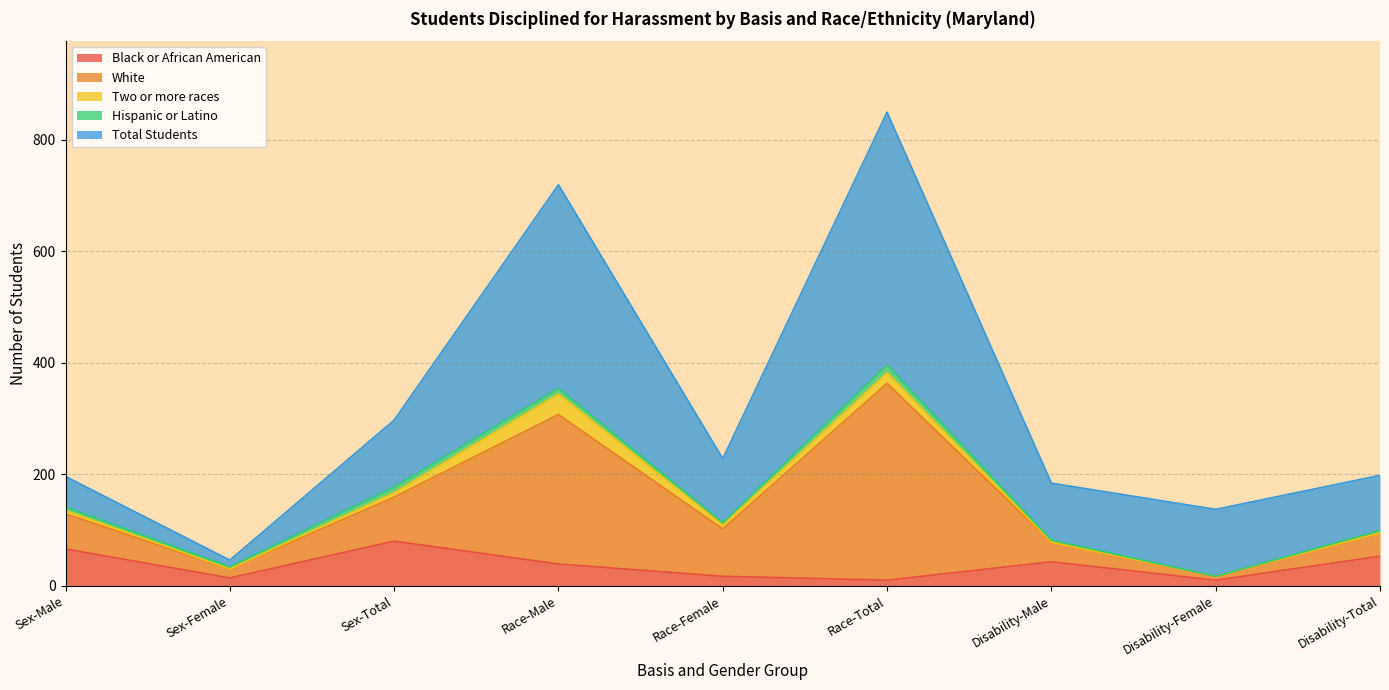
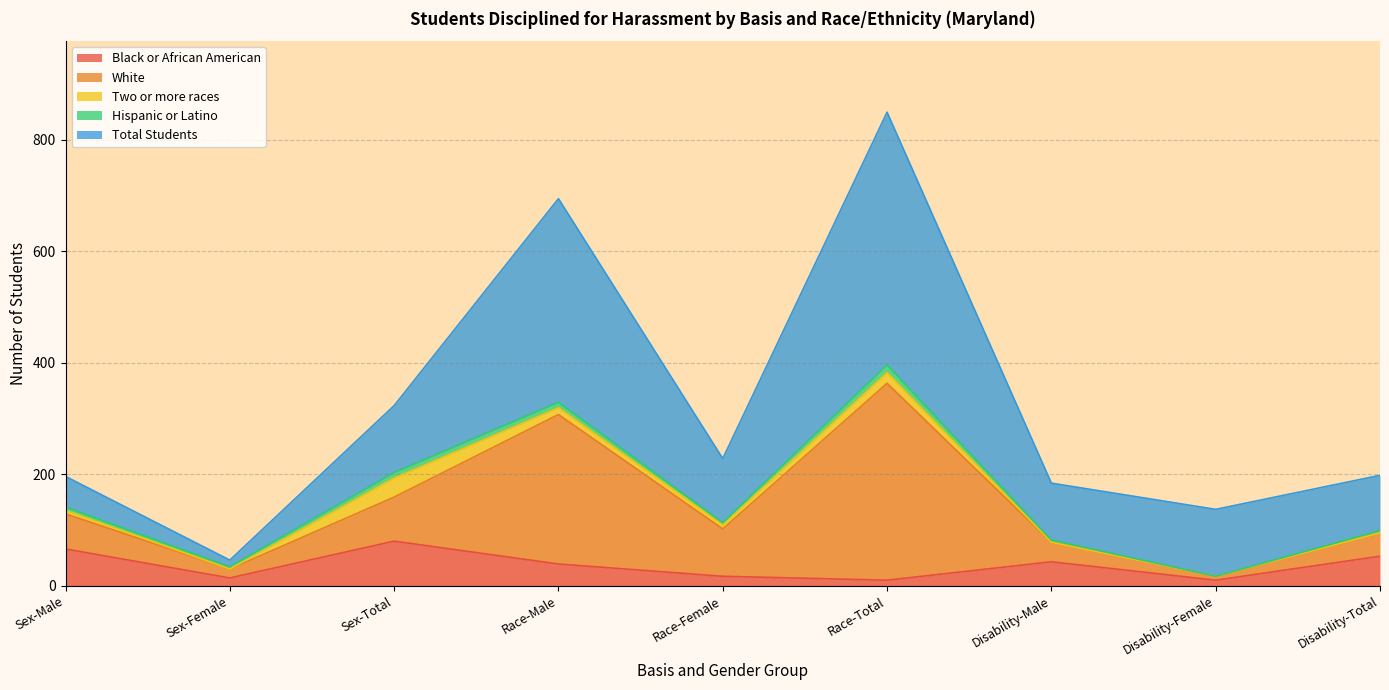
Two or more races, Sex-Total: 10 -> 30
Two or more races, Race-Male: 40 -> 10
